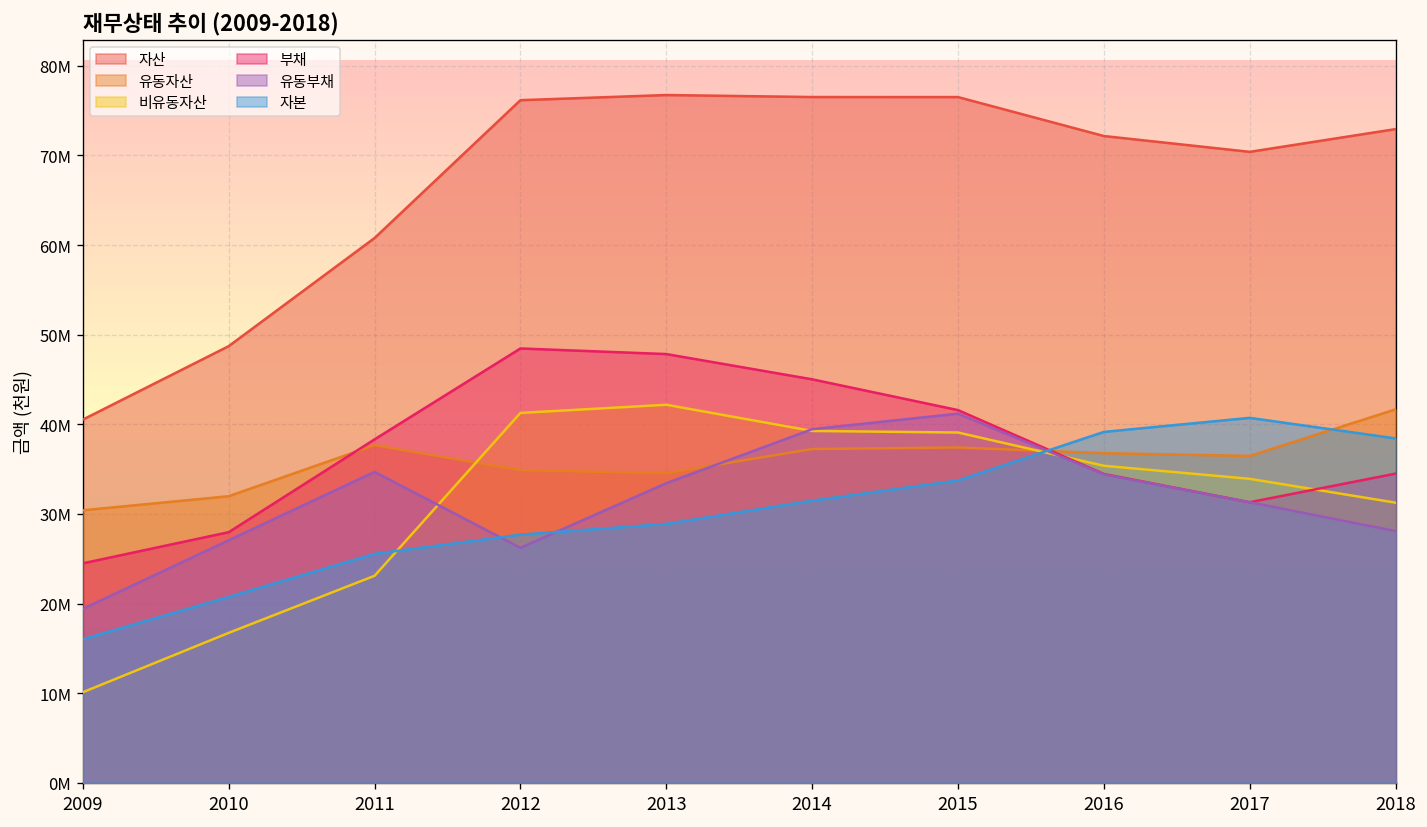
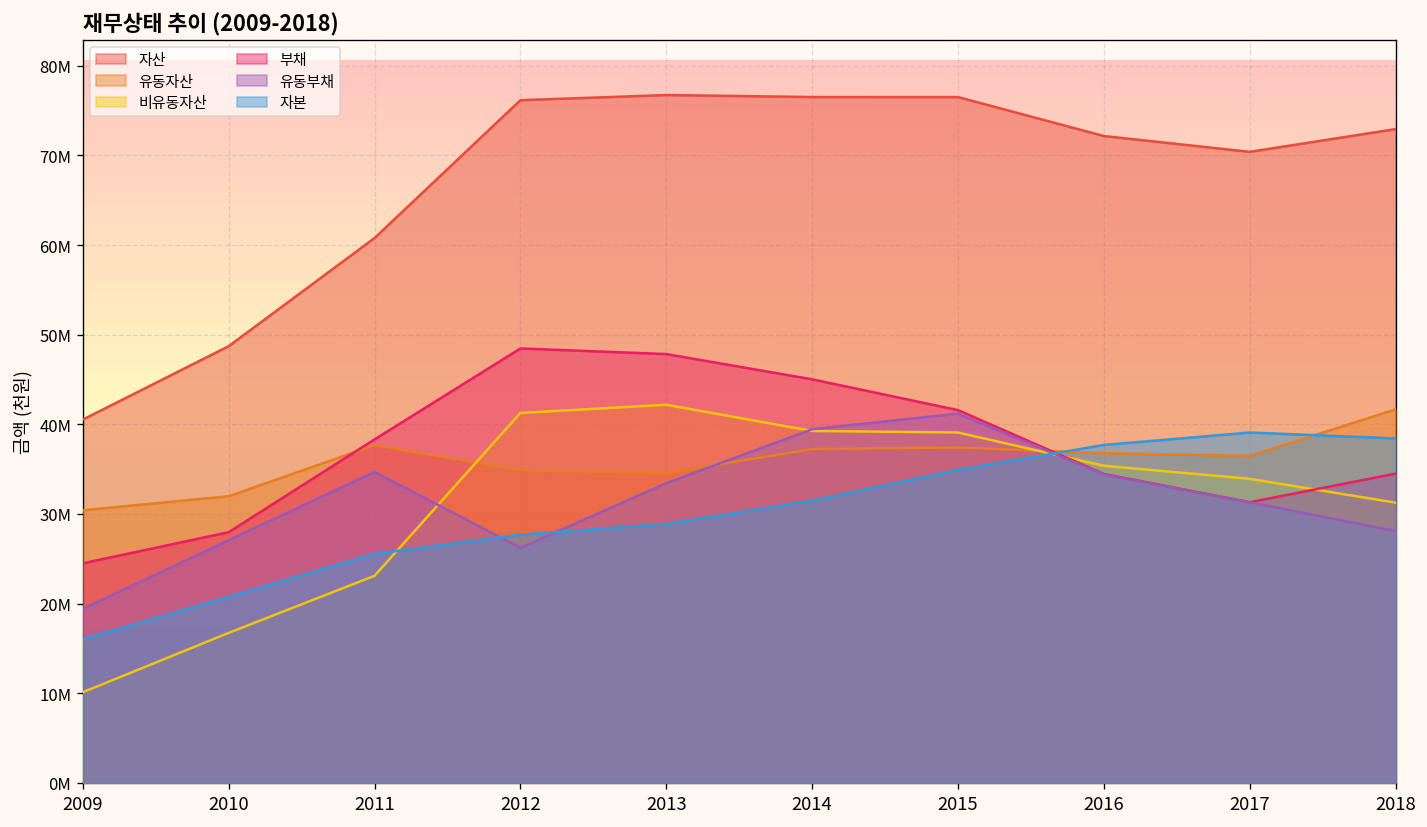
자본, 2015: 34000000 -> 35000000
자본, 2016: 39000000 -> 38000000
자본, 2017: 41000000 -> 39000000
